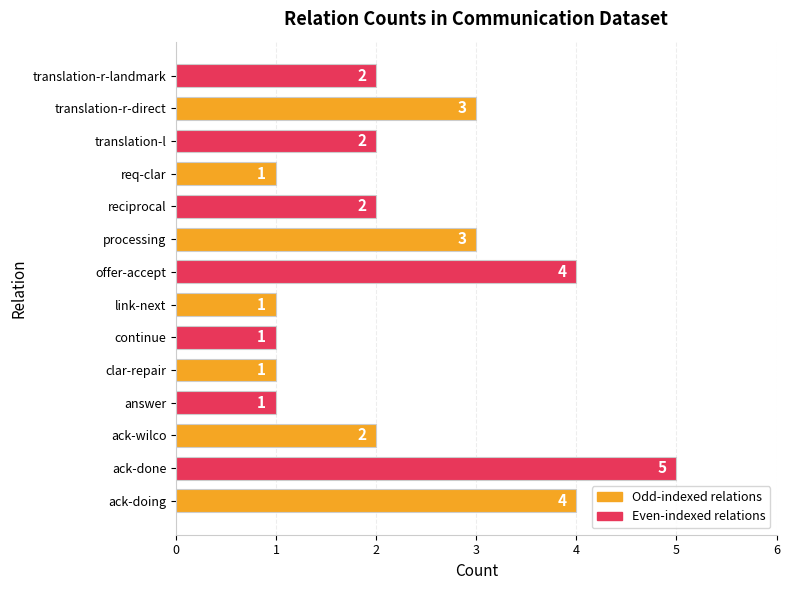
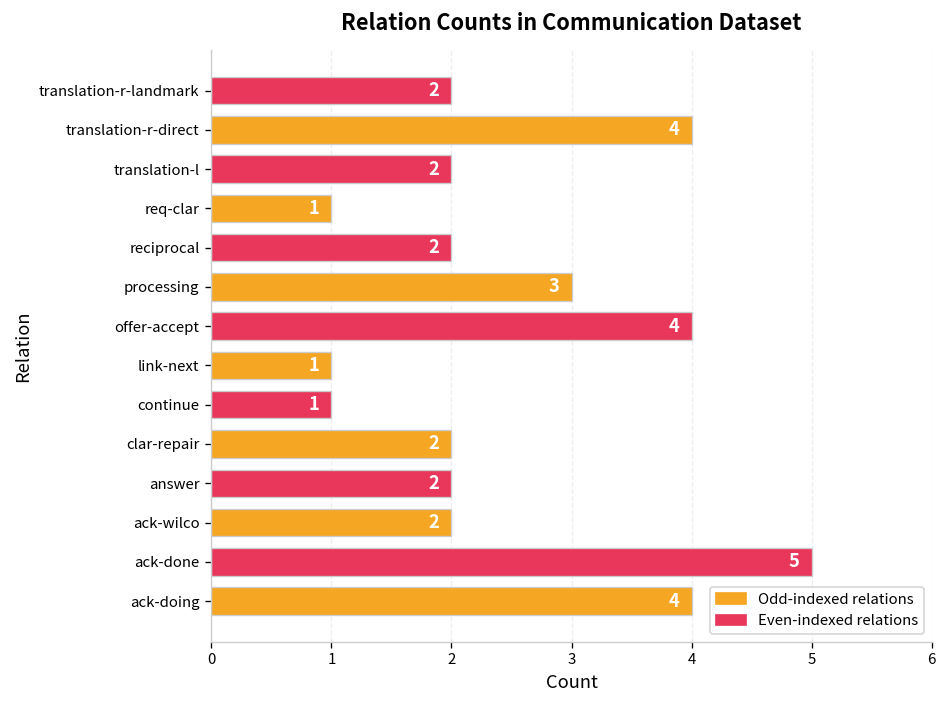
translation-r-direct: 3 -> 4
clar-repair: 1 -> 2
answer: 1 -> 2
